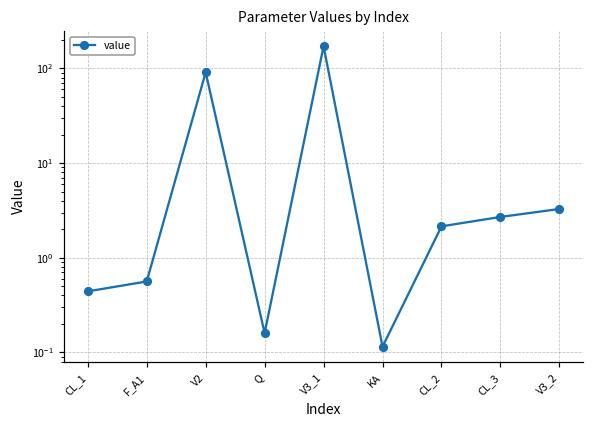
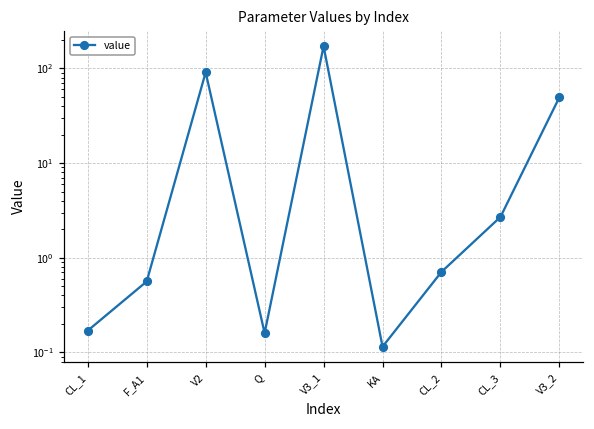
CL_1: 0.4 -> 0.17
CL_2: 2.2 -> 0.7
V3_2: 3.3 -> 50
